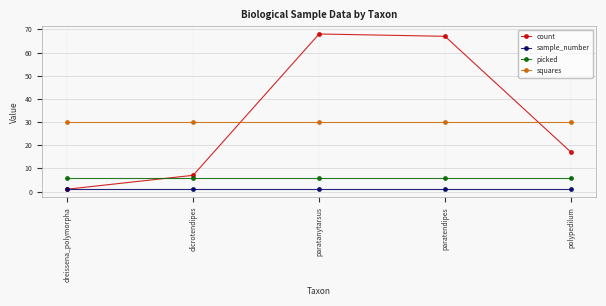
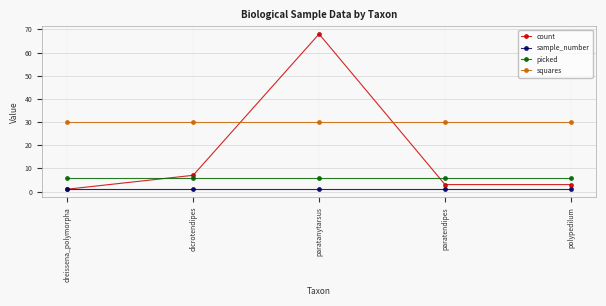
count, paratendipes: 67 -> 3
count, polypedilum: 17 -> 3
